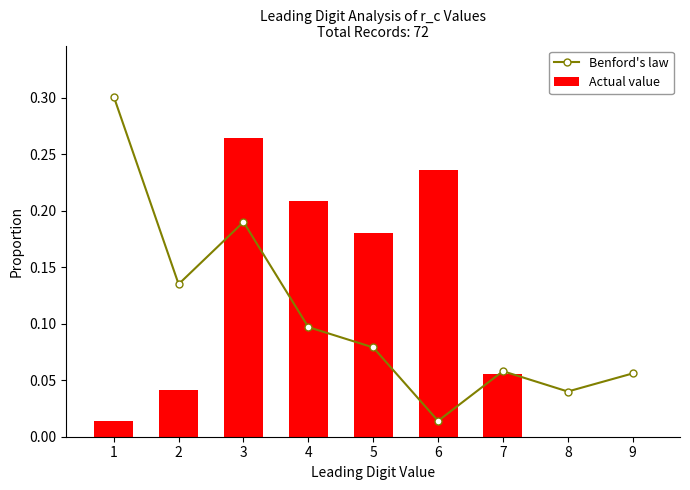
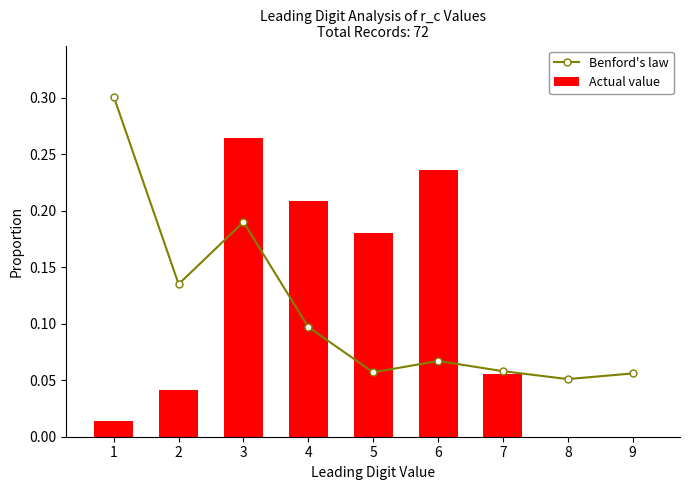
Benford's law, 5: 0.079 -> 0.057
Benford's law, 6: 0.014 -> 0.067
Benford's law, 8: 0.040 -> 0.051
